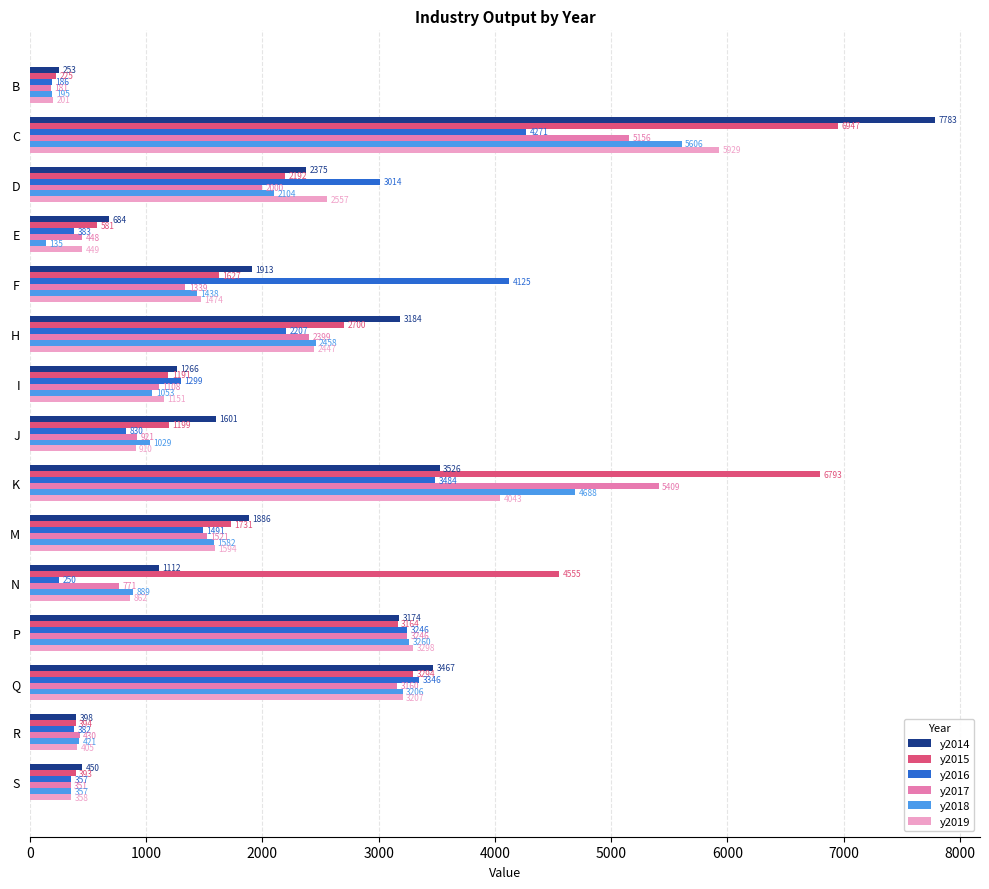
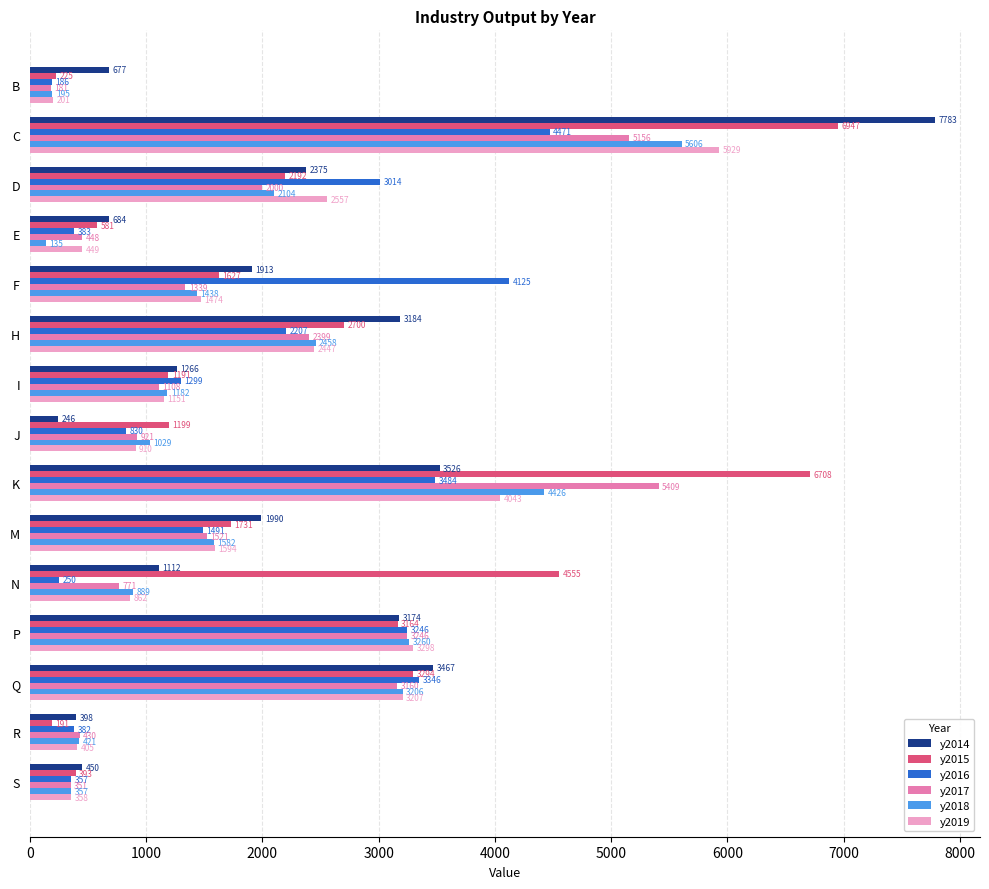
y2014, B: 253 -> 677
y2016, C: 4271 -> 4471
y2018, I: 1053 -> 1182
y2014, J: 1601 -> 246
y2015, K: 6793 -> 6708
y2018, K: 4688 -> 4426
y2014, M: 1886 -> 1990
y2015, R: 394 -> 191
